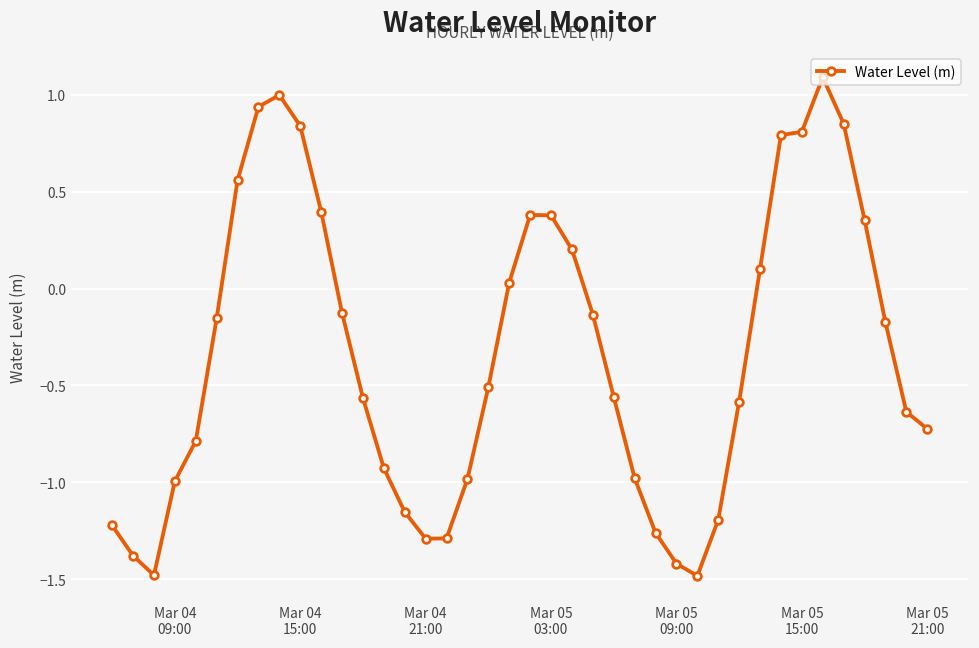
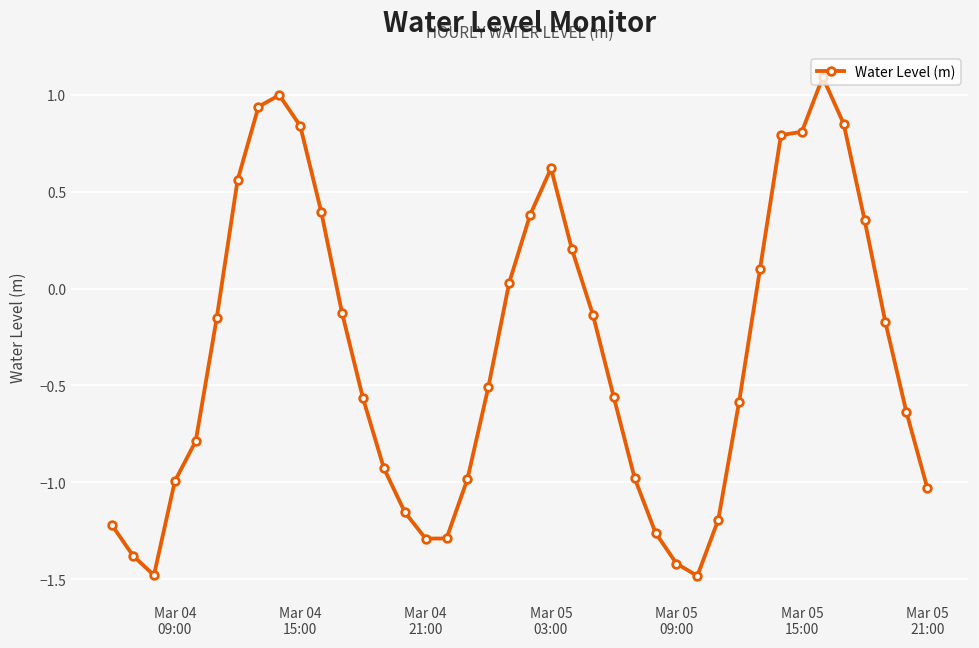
Mar 05 03:00: 0.38 -> 0.62
Mar 05 21:00: -0.72 -> -1.03
